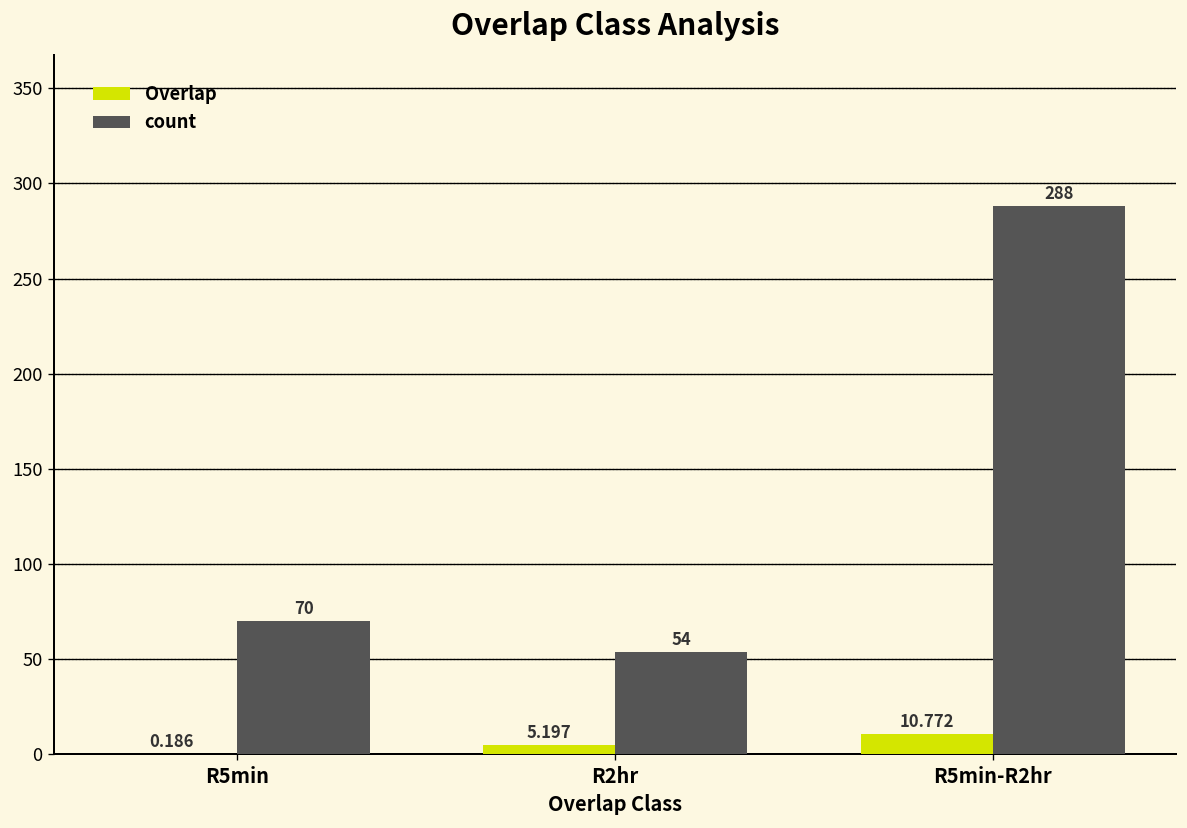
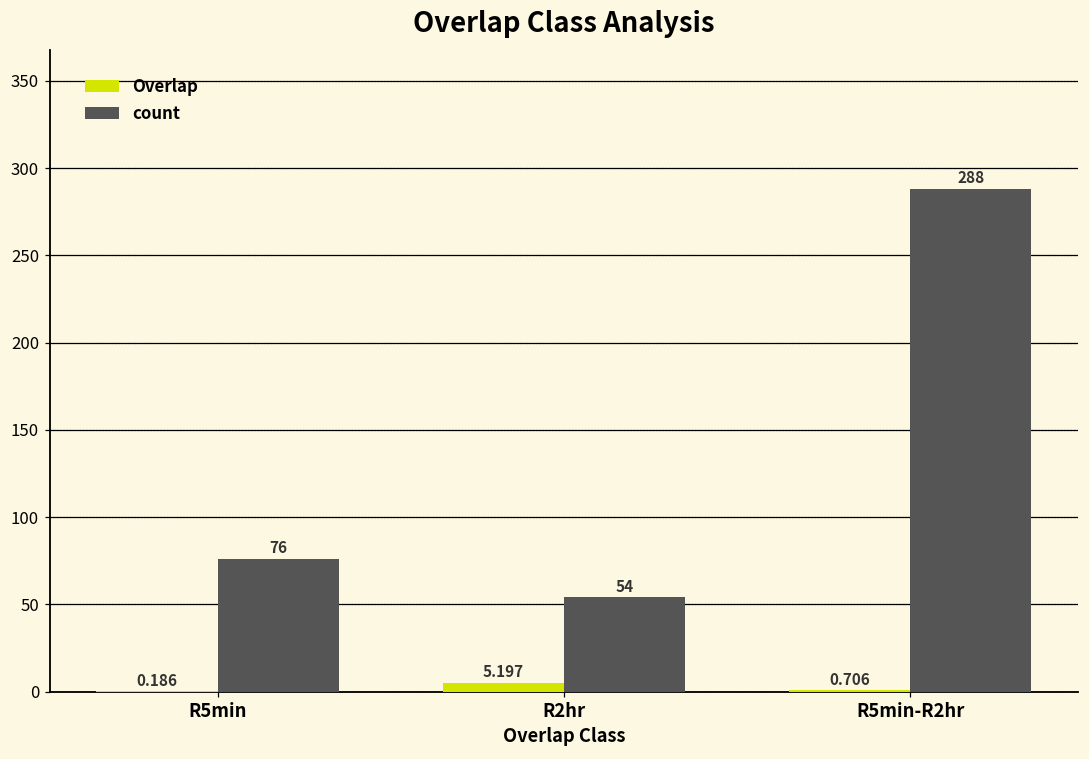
count, R5min: 70 -> 76
Overlap, R5min-R2hr: 10.772 -> 0.706
